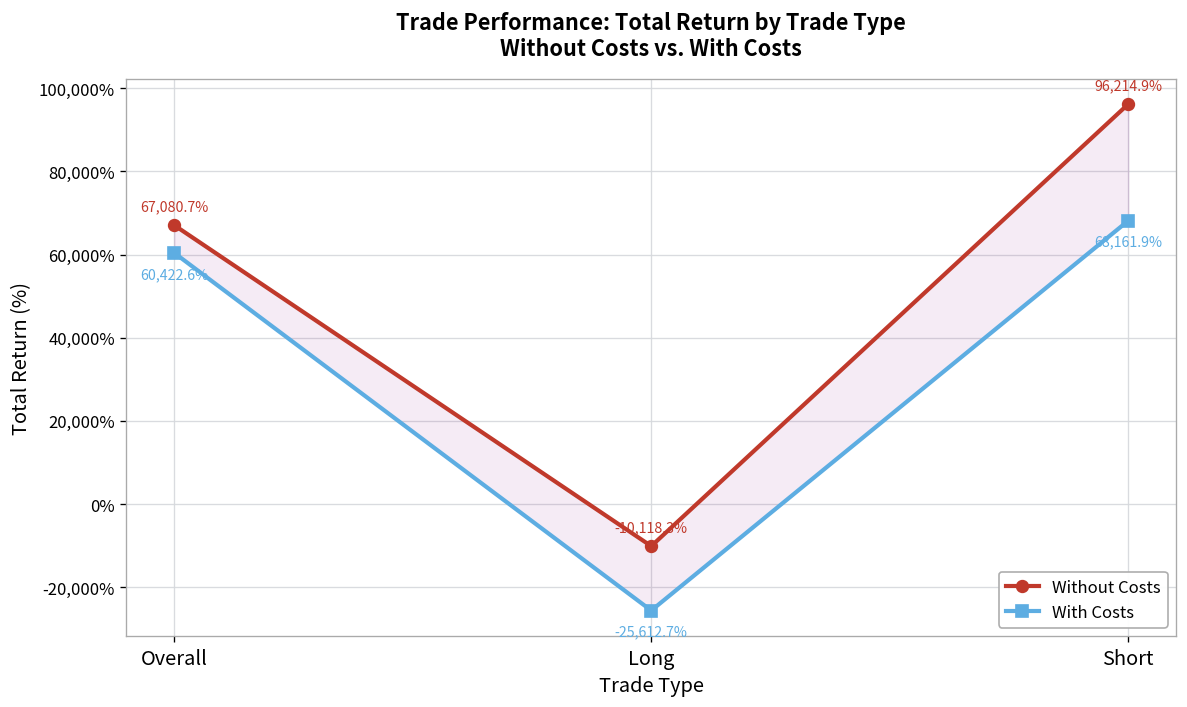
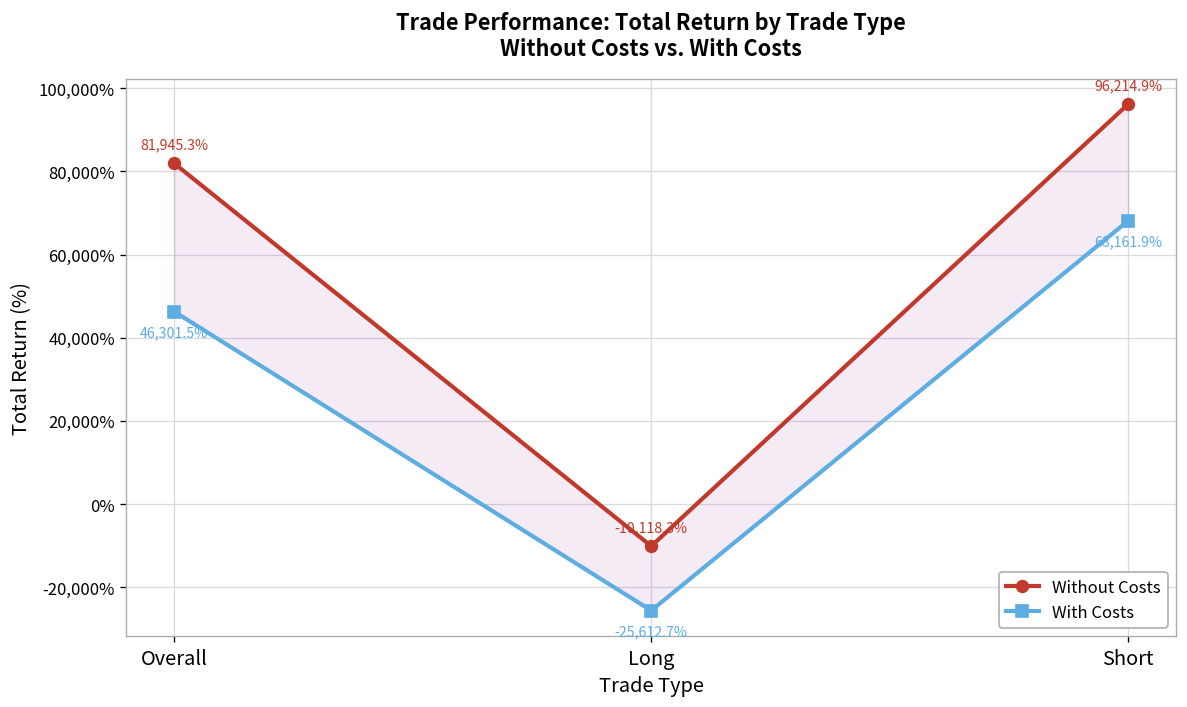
Without Costs, Overall: 67,080.7% -> 81,945.3%
With Costs, Overall: 60,422.6% -> 46,301.5%
